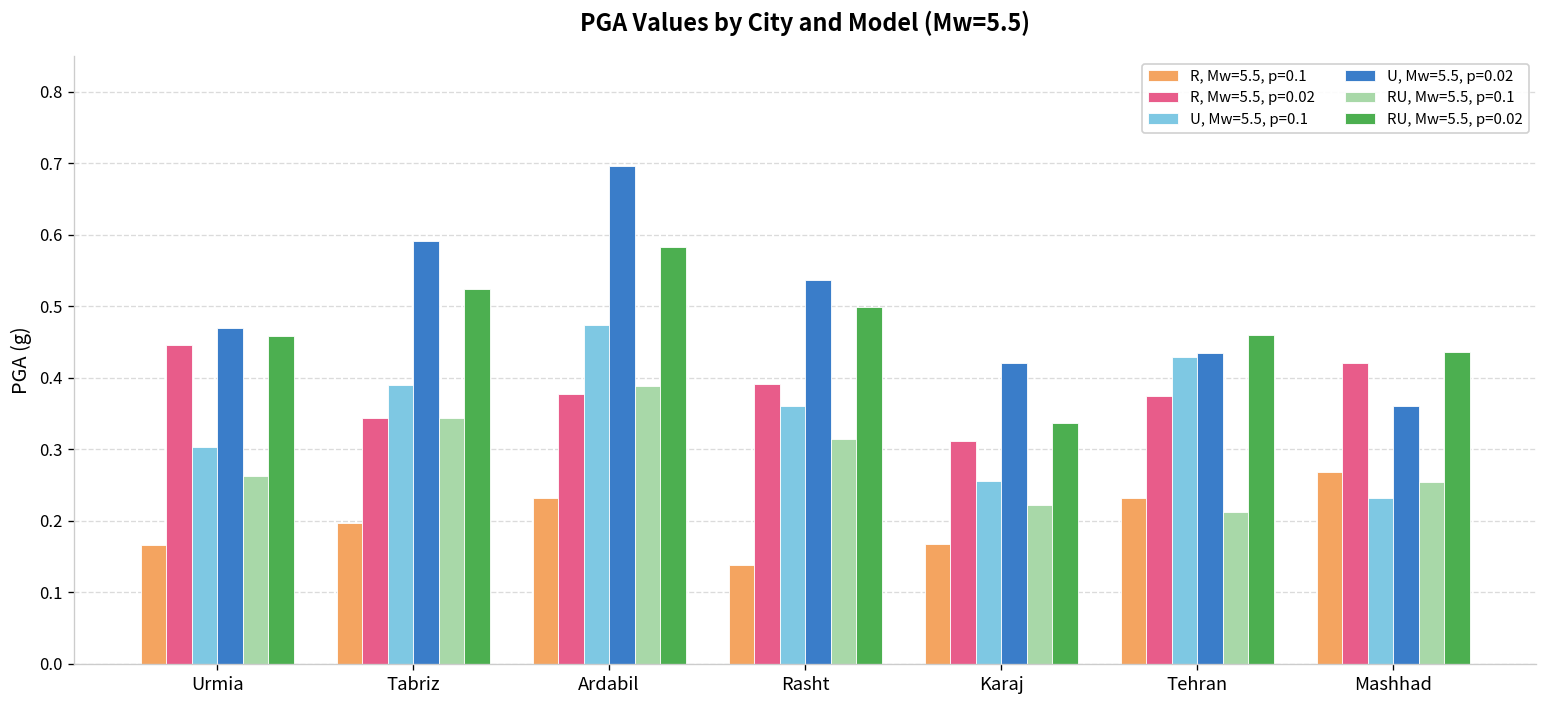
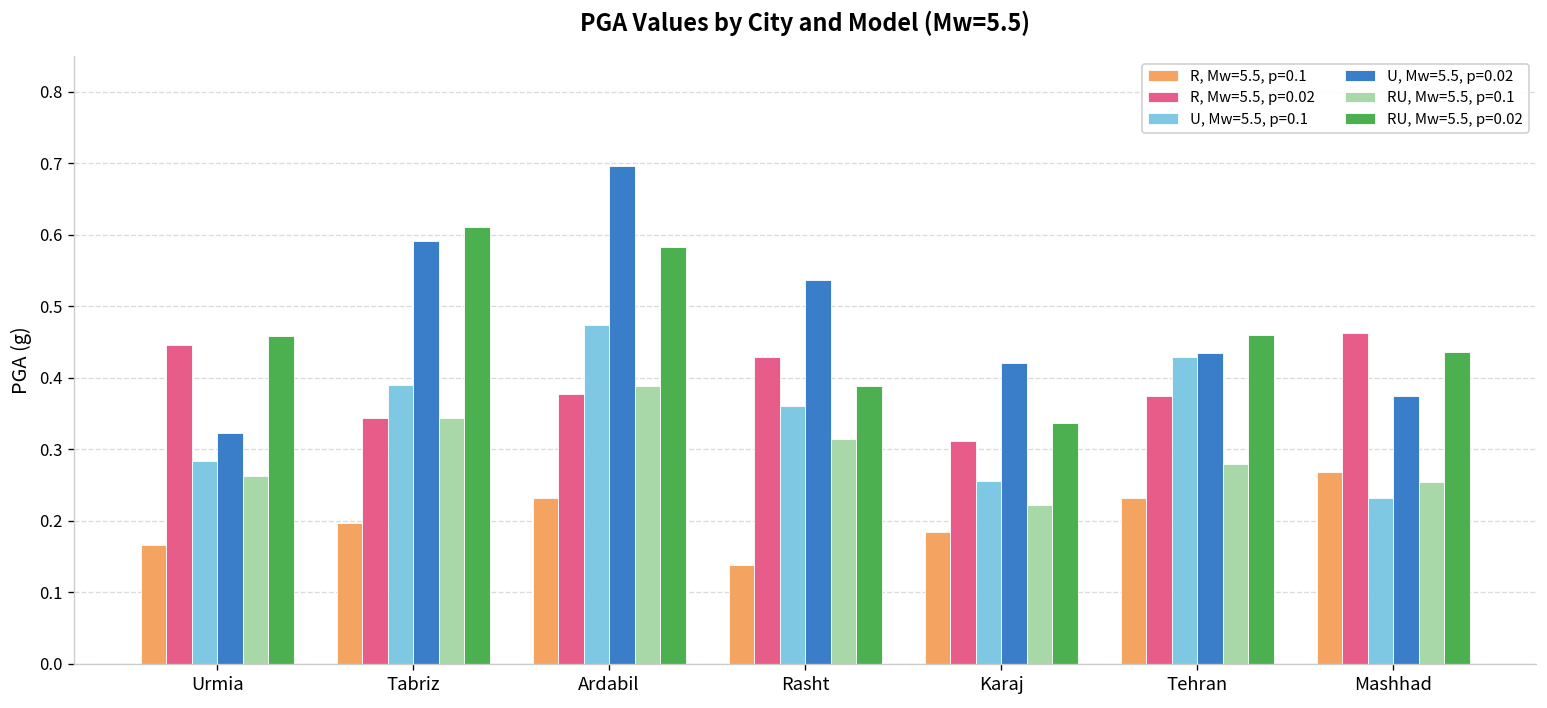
U, Mw=5.5, p=0.1, Urmia: 0.30 -> 0.28
U, Mw=5.5, p=0.02, Urmia: 0.47 -> 0.32
RU, Mw=5.5, p=0.02, Tabriz: 0.53 -> 0.61
R, Mw=5.5, p=0.02, Rasht: 0.39 -> 0.43
RU, Mw=5.5, p=0.02, Rasht: 0.50 -> 0.39
R, Mw=5.5, p=0.1, Karaj: 0.17 -> 0.18
RU, Mw=5.5, p=0.1, Tehran: 0.21 -> 0.28
R, Mw=5.5, p=0.02, Mashhad: 0.42 -> 0.46
U, Mw=5.5, p=0.02, Mashhad: 0.36 -> 0.38
